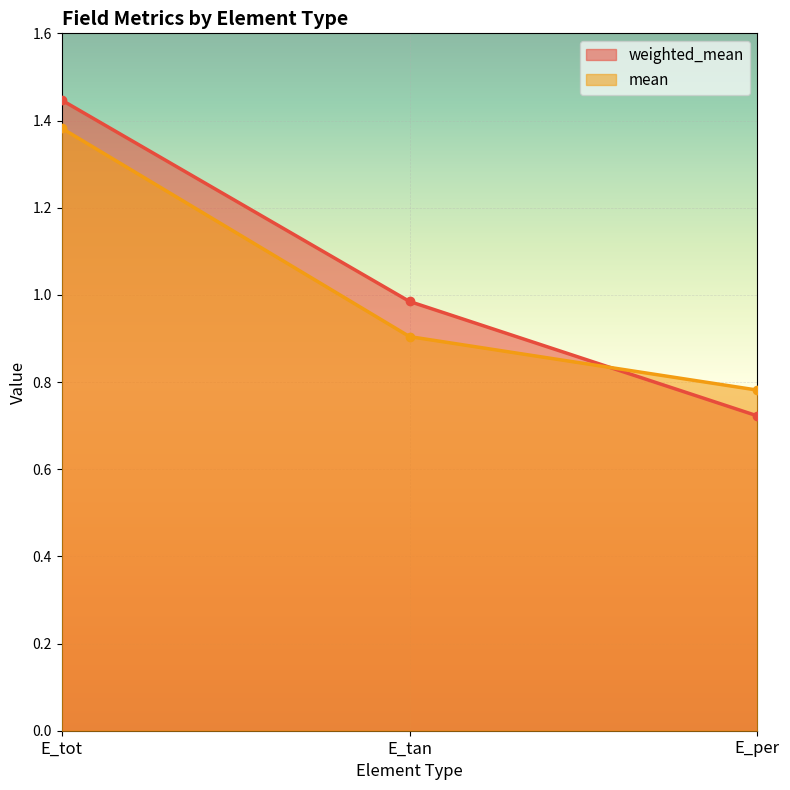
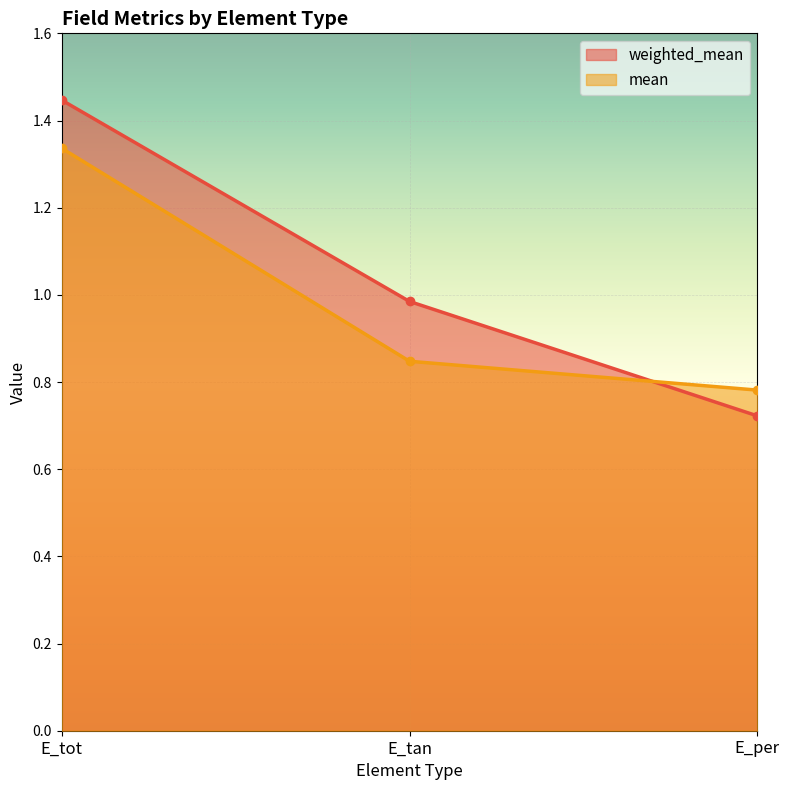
mean, E_tot: 1.38 -> 1.34
mean, E_tan: 0.90 -> 0.85
